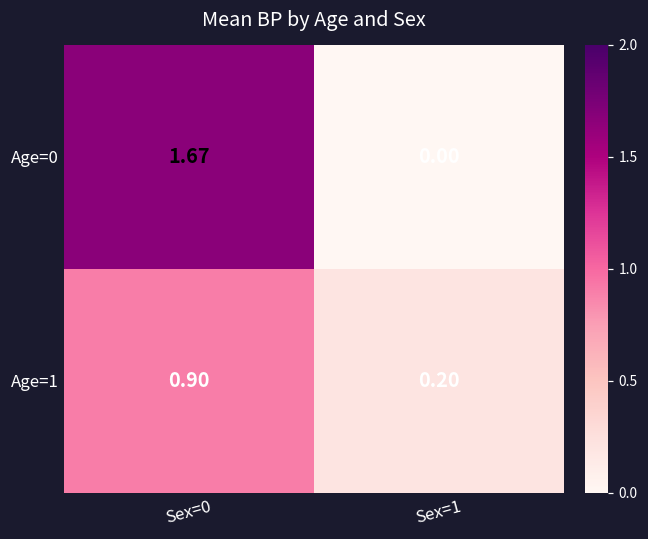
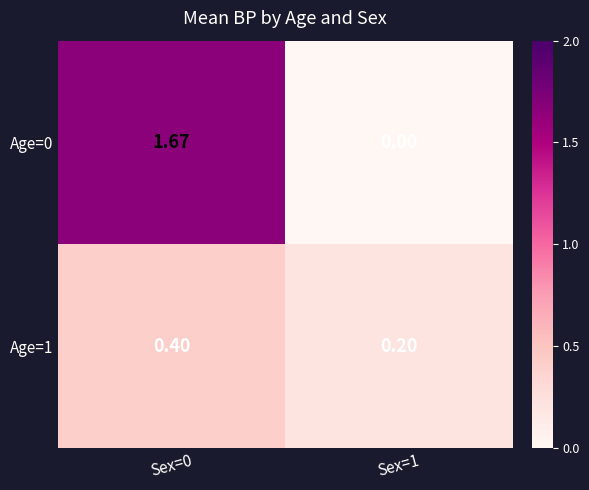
Age=1, Sex=0: 0.90 -> 0.40
